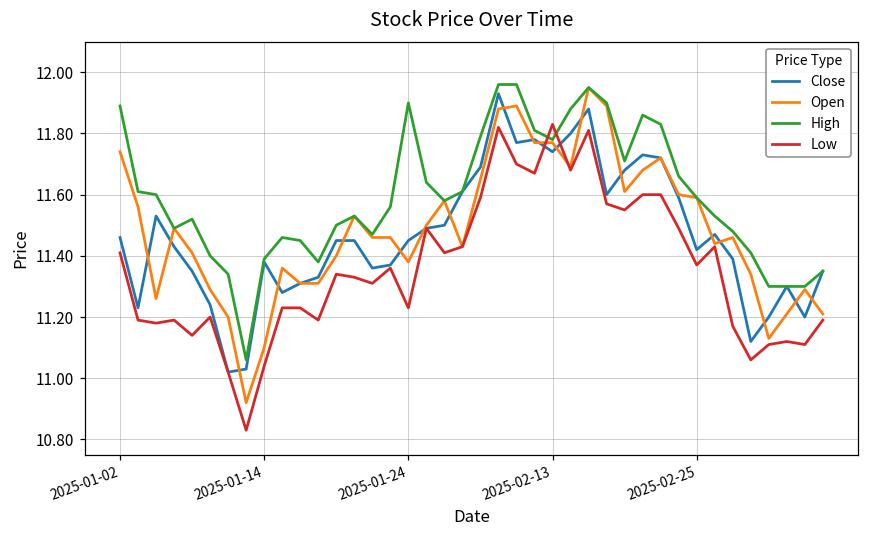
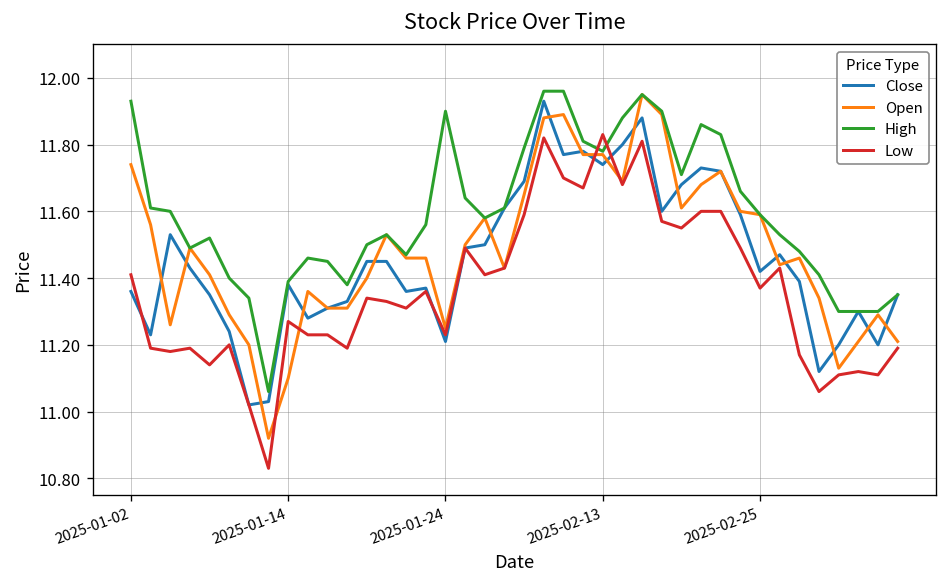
Close, 2025-01-02: 11.46 -> 11.36
High, 2025-01-02: 11.89 -> 11.93
Low, 2025-01-14: 11.04 -> 11.27
Close, 2025-01-24: 11.45 -> 11.21
Open, 2025-01-24: 11.38 -> 11.25
